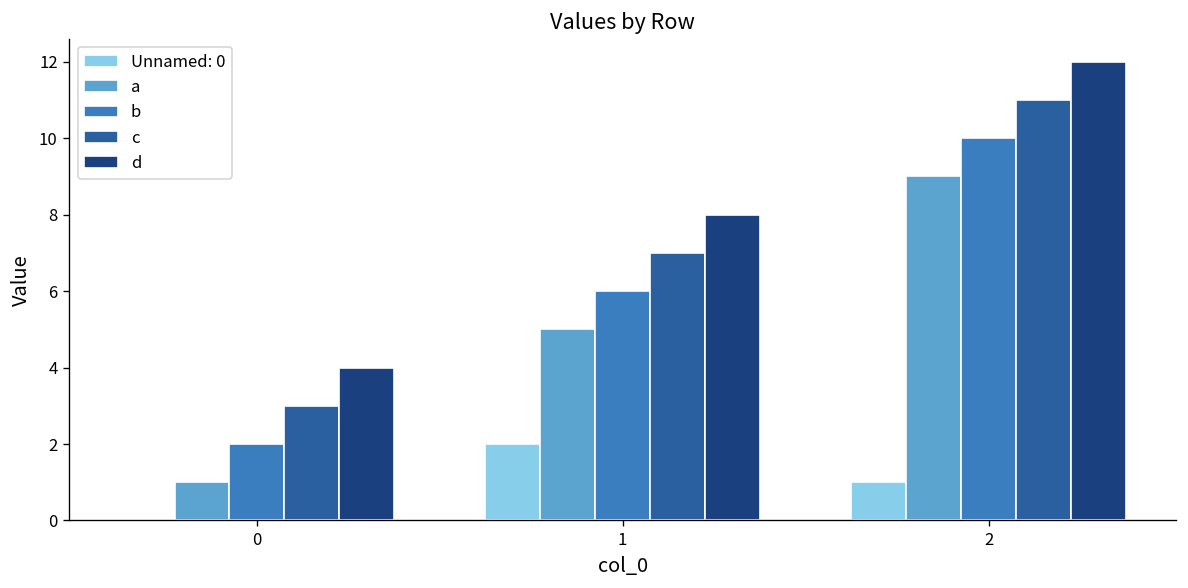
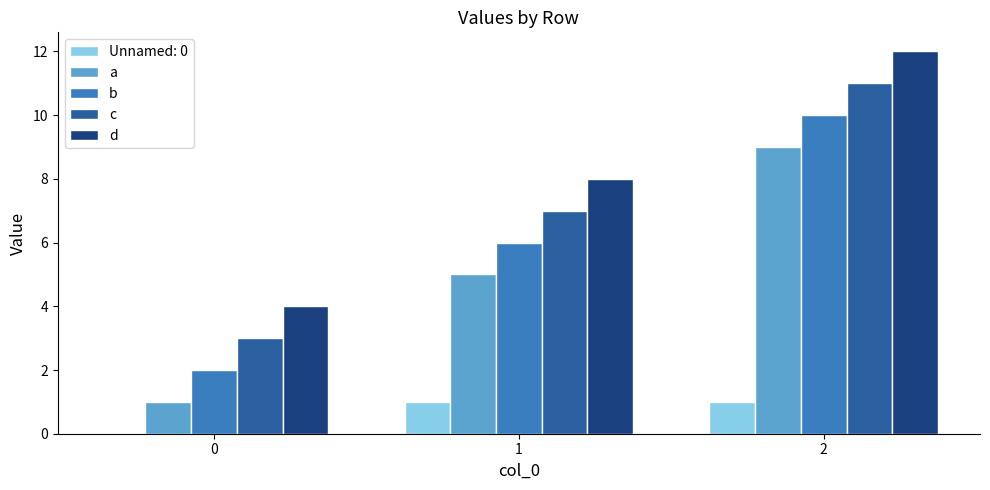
Unnamed: 0, 1: 2 -> 1
